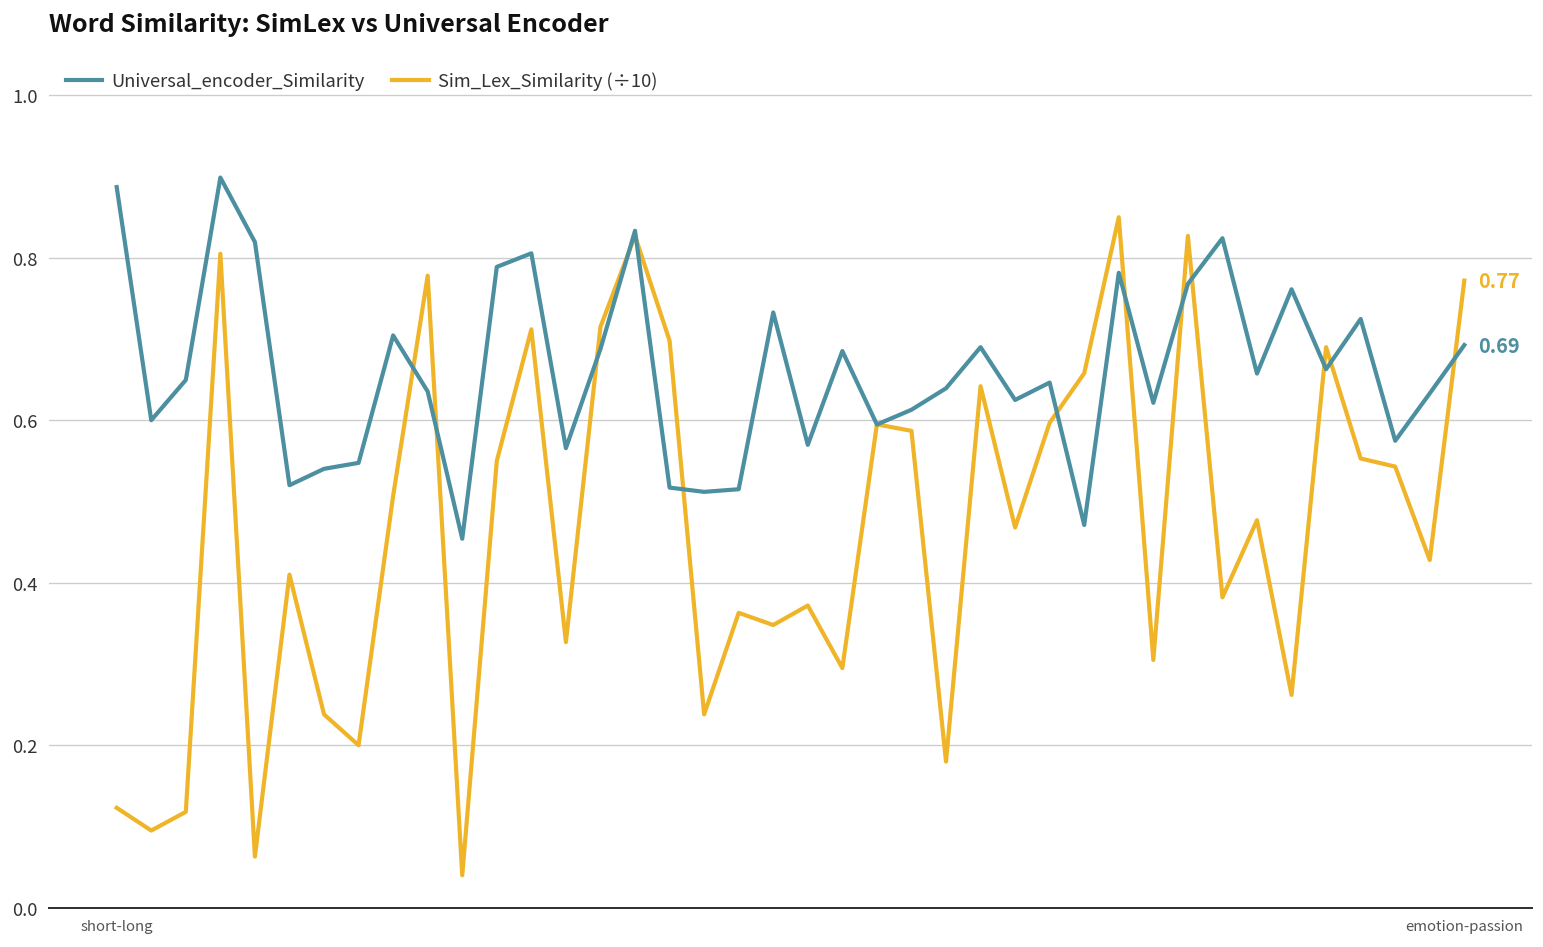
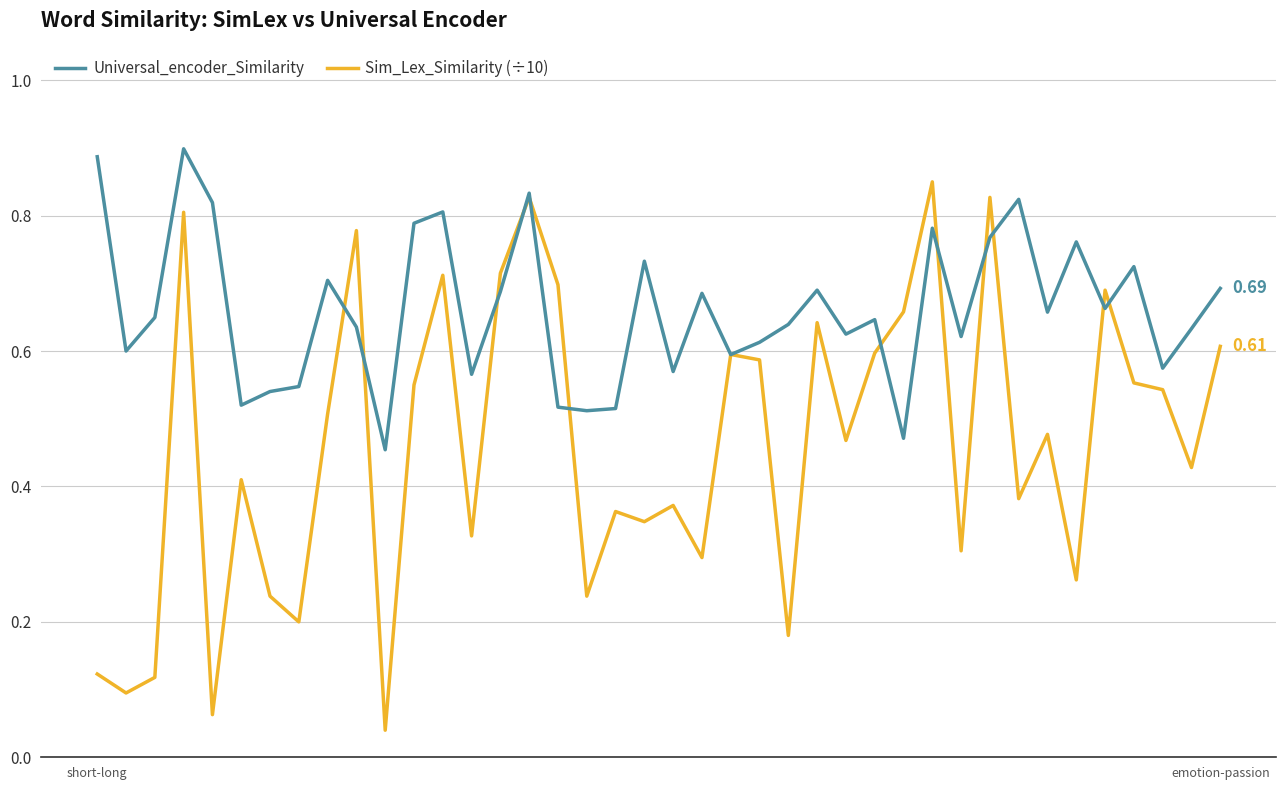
Sim_Lex_Similarity (÷10), emotion-passion: 0.77 -> 0.61
